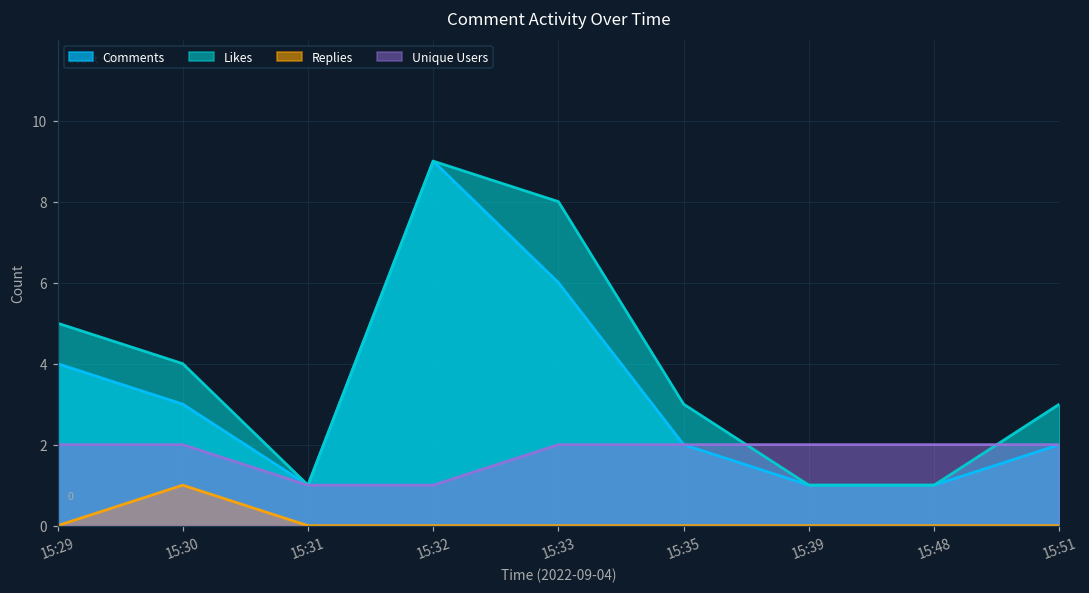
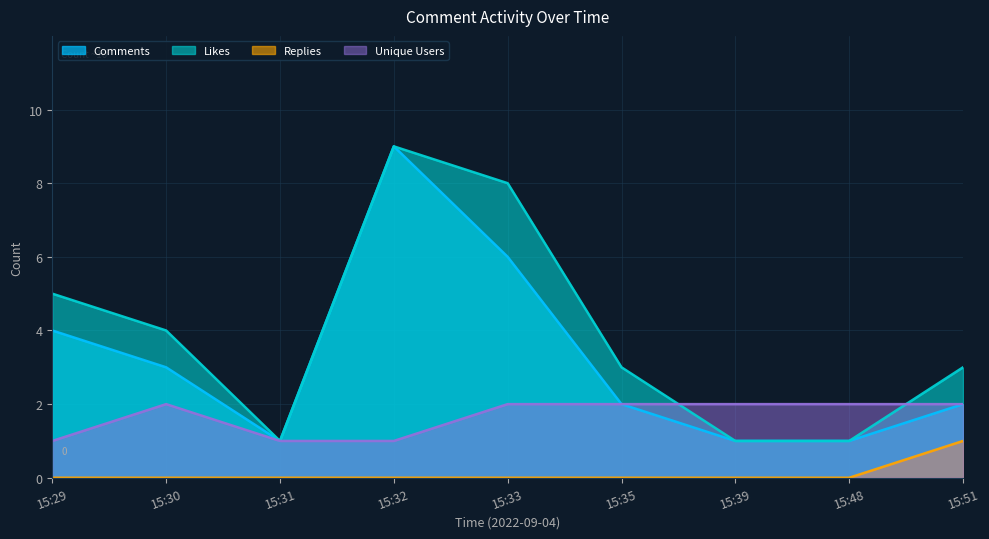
Unique Users, 15:29: 2 -> 1
Replies, 15:30: 1 -> 0
Replies, 15:51: 0 -> 1
